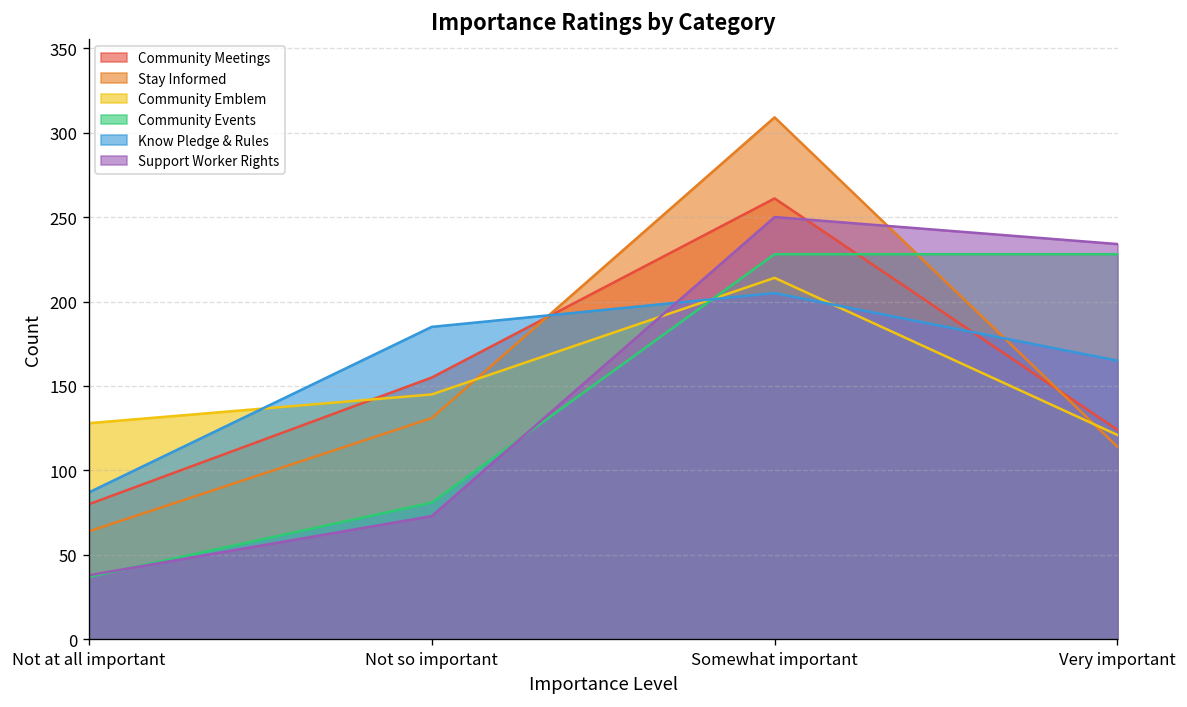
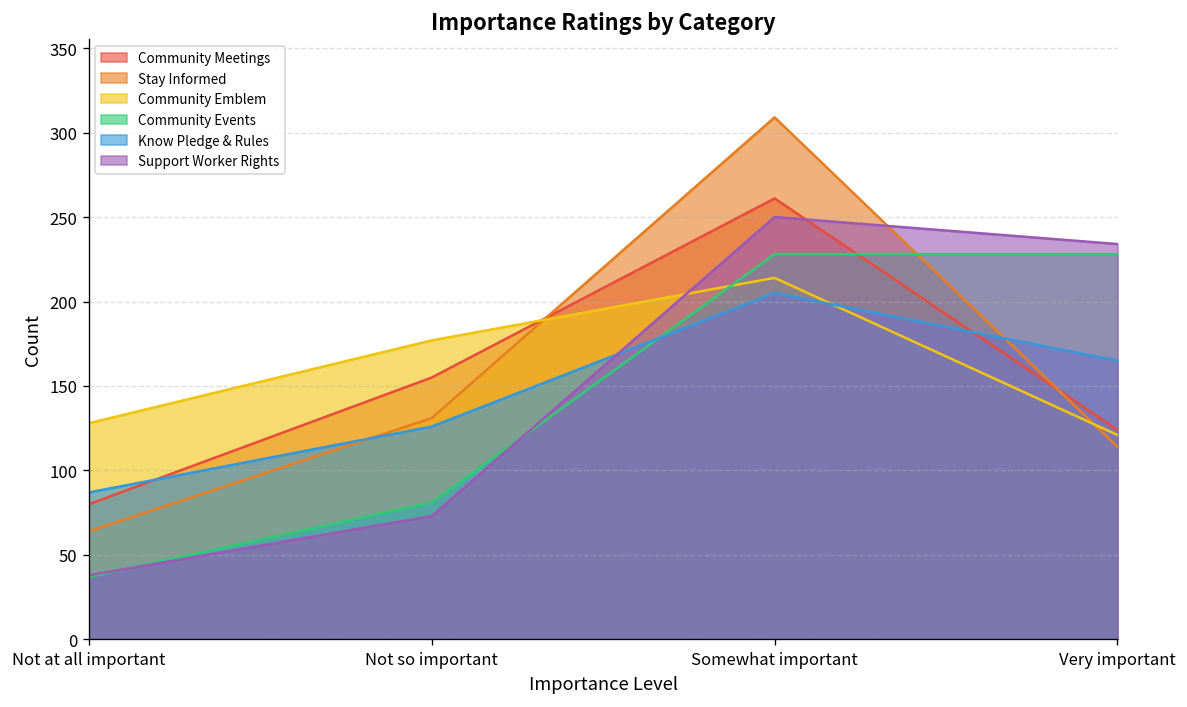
Community Emblem, Not so important: 145 -> 177
Know Pledge & Rules, Not so important: 185 -> 126
